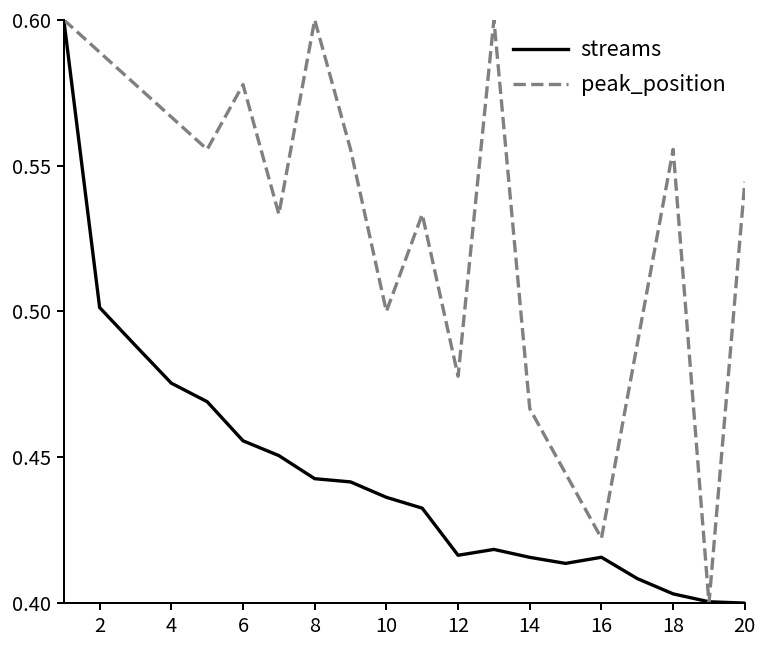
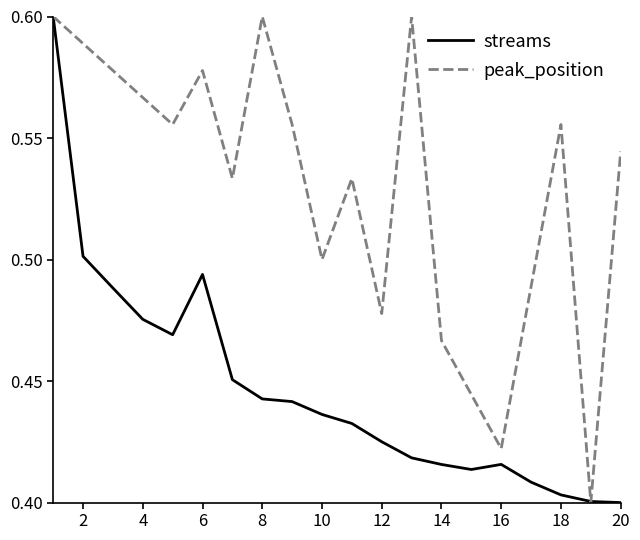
streams, 6: 0.456 -> 0.494
streams, 12: 0.416 -> 0.425
